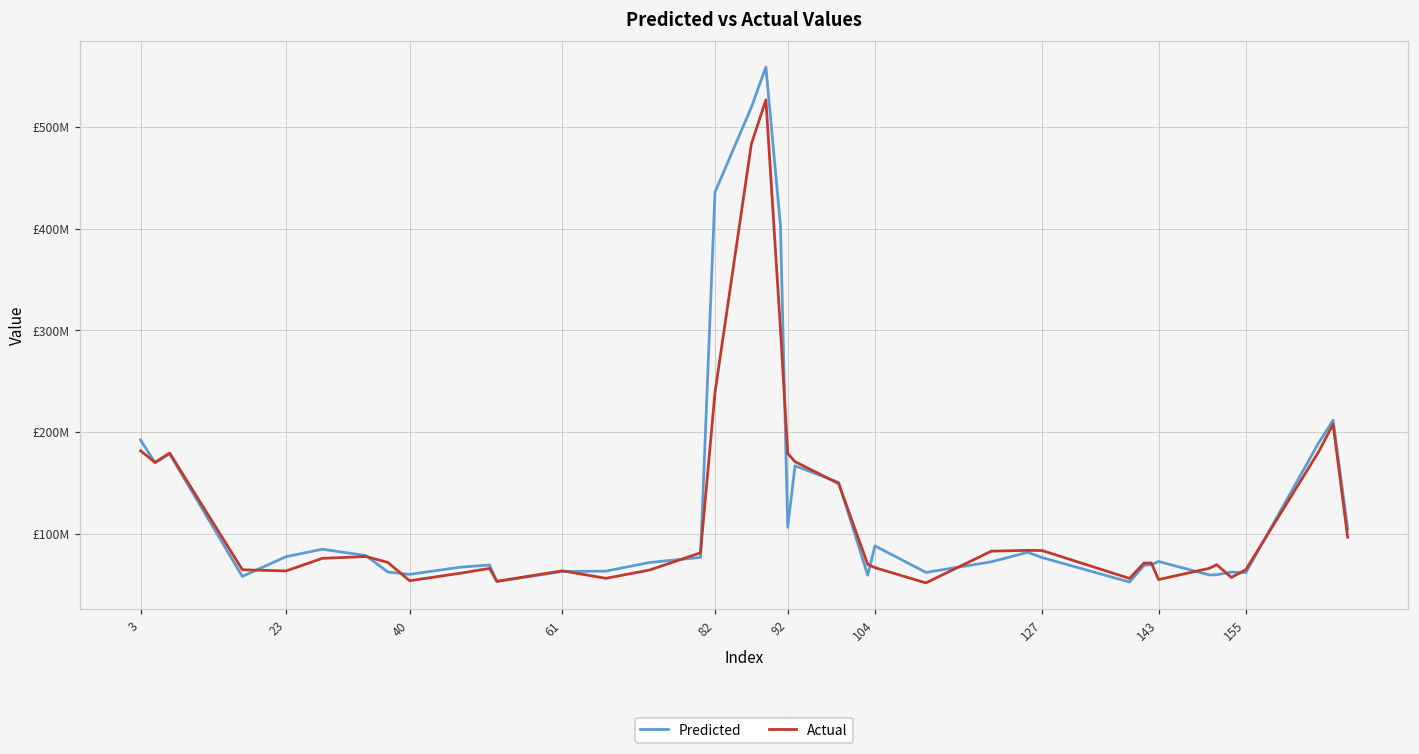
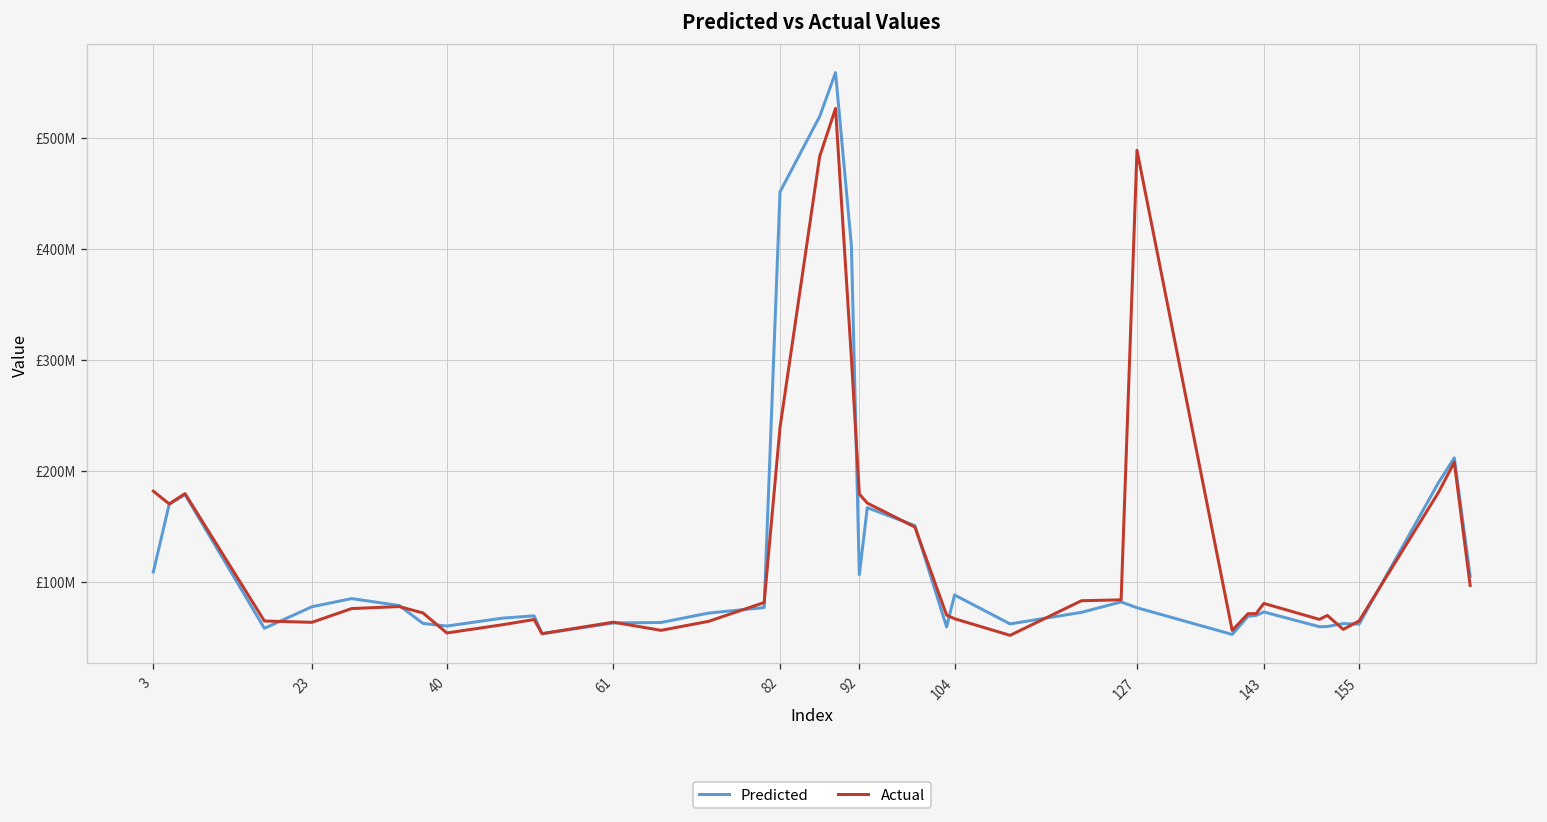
Predicted, 3: £190000000 -> £110000000
Predicted, 82: £440000000 -> £450000000
Actual, 127: £80000000 -> £490000000
Actual, 143: £60000000 -> £80000000
